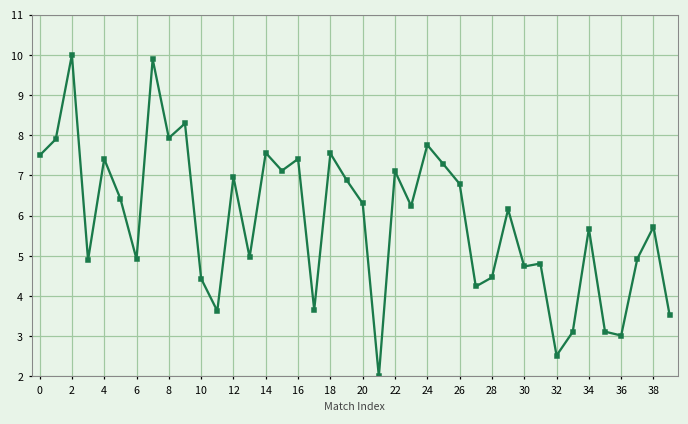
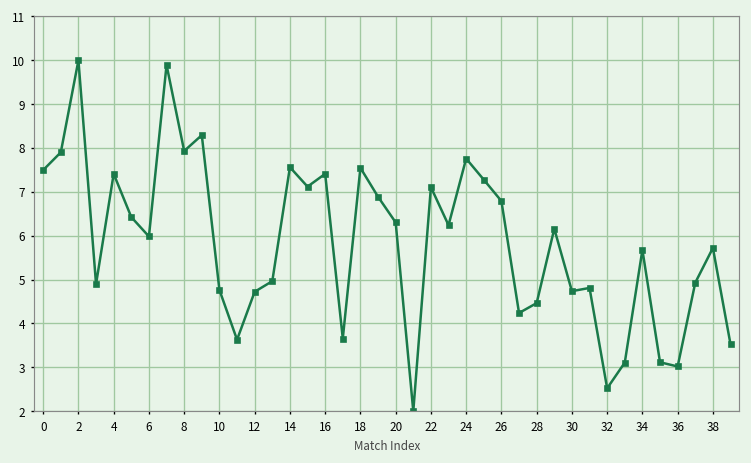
6: 4.9 -> 6.0
10: 4.4 -> 4.8
12: 7.0 -> 4.7
